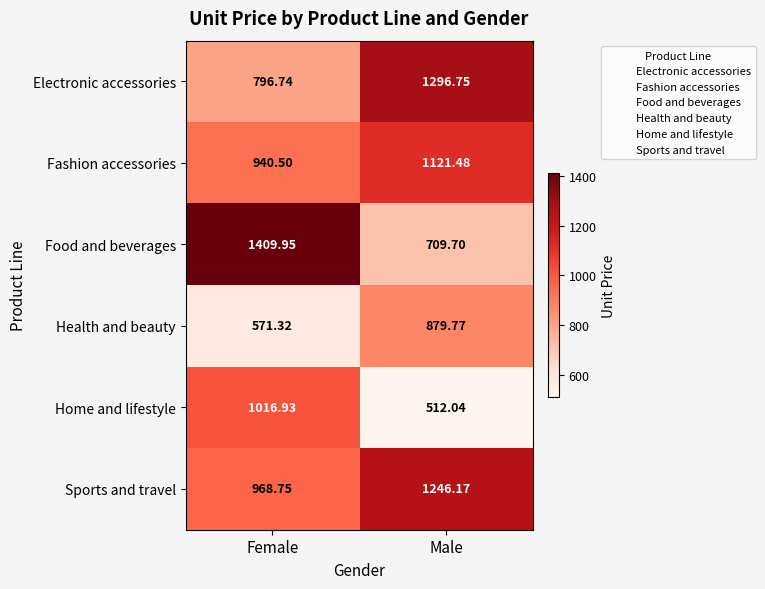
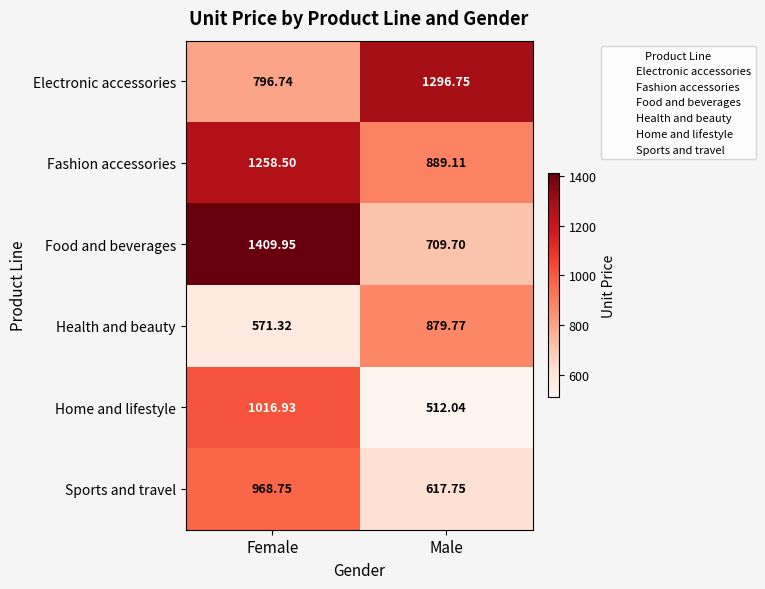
Fashion accessories, Female: 940.50 -> 1258.50
Fashion accessories, Male: 1121.48 -> 889.11
Sports and travel, Male: 1246.17 -> 617.75
